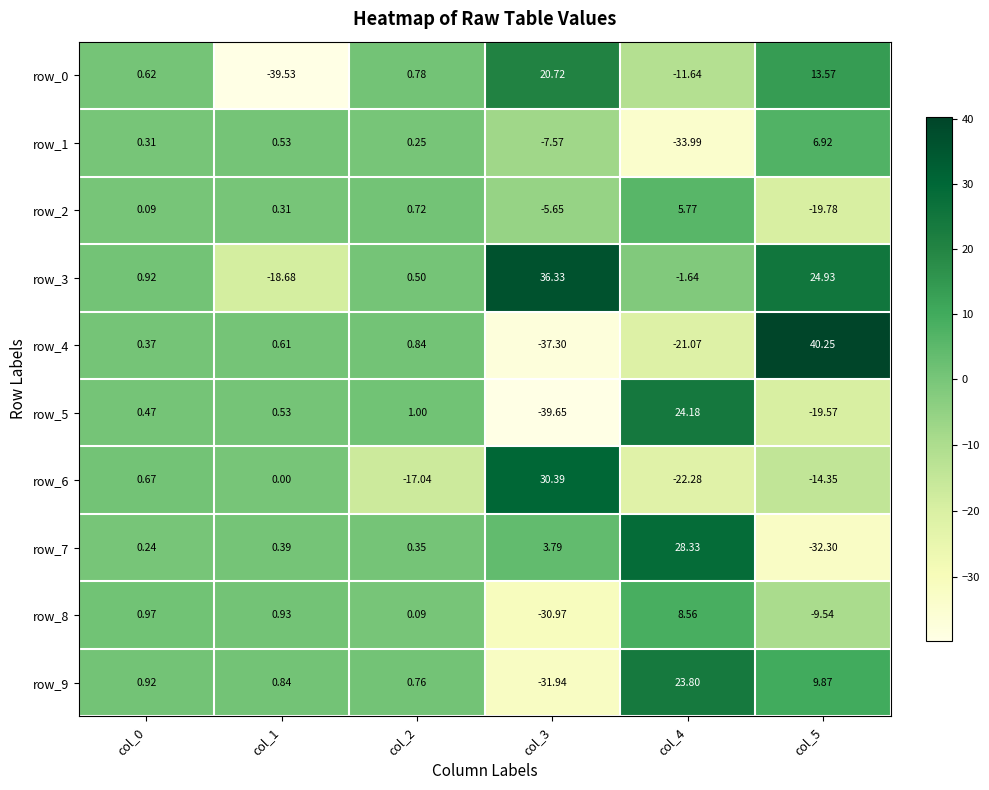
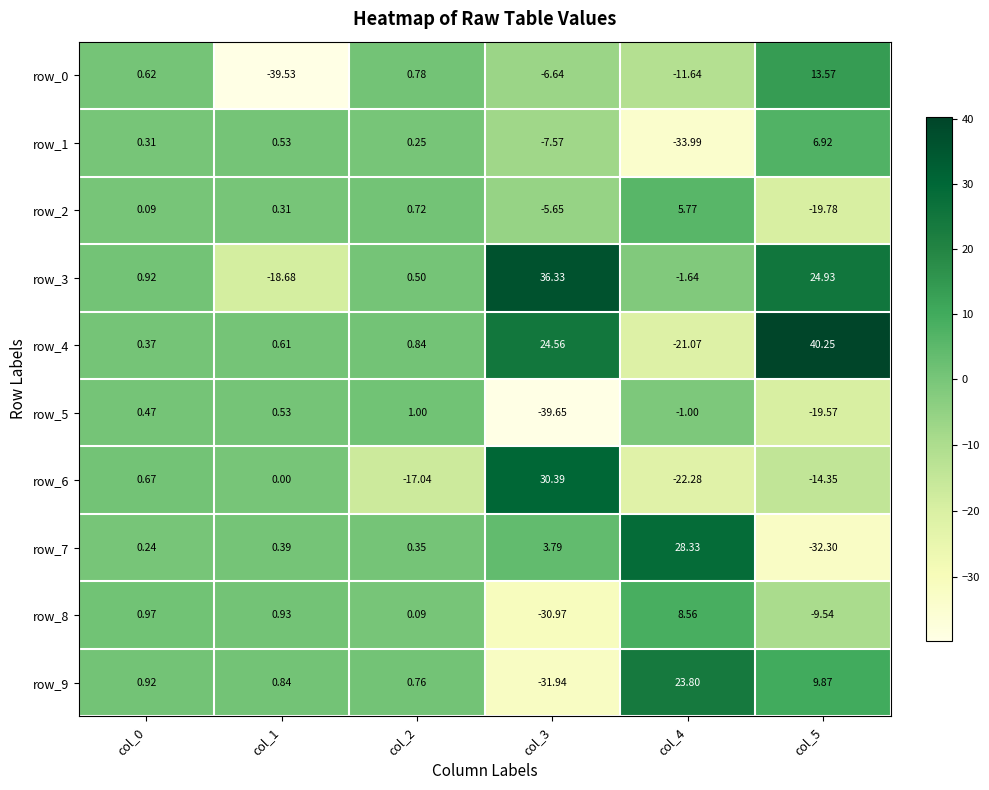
row_0, col_3: 20.72 -> -6.64
row_4, col_3: -37.30 -> 24.56
row_5, col_4: 24.18 -> -1.00
